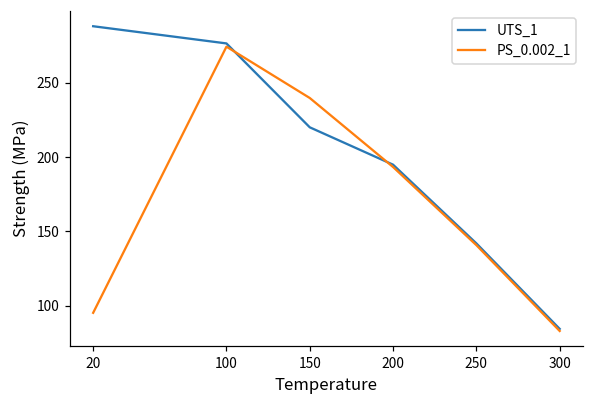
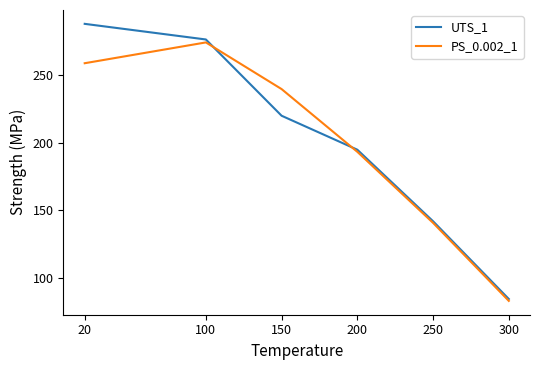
PS_0.002_1, 20: 95 -> 259
